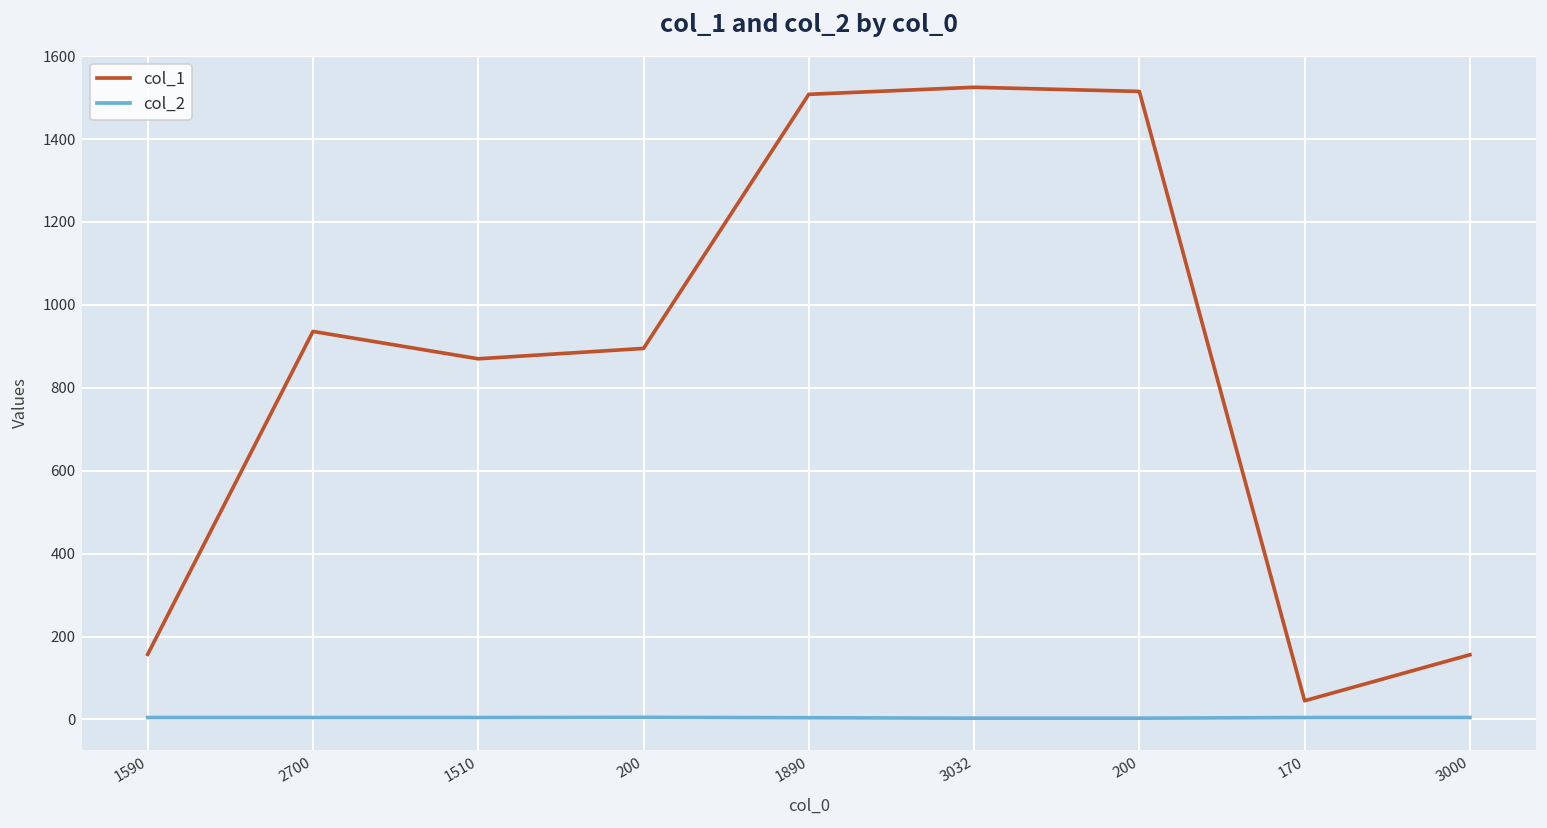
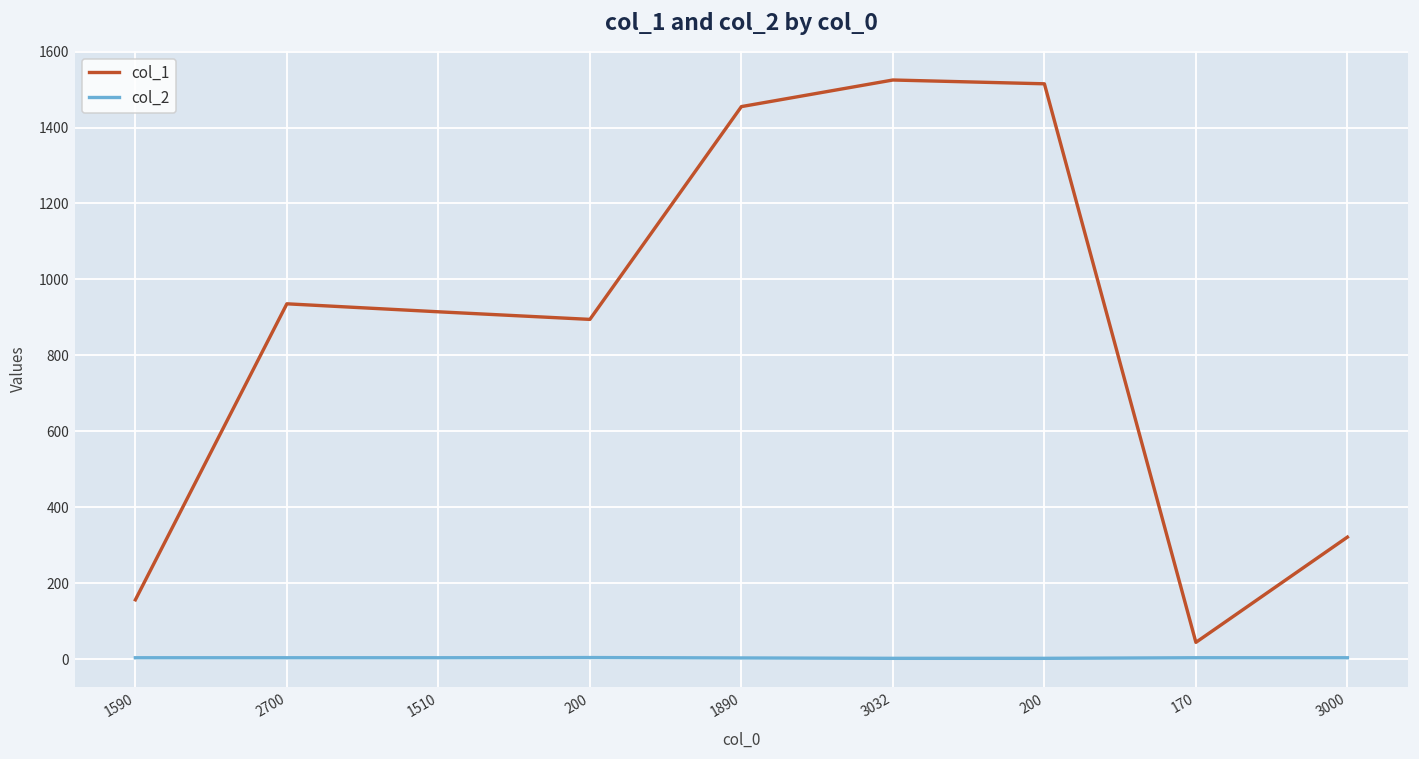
col_1, 1510: 870 -> 920
col_1, 1890: 1510 -> 1460
col_1, 3000: 160 -> 320
